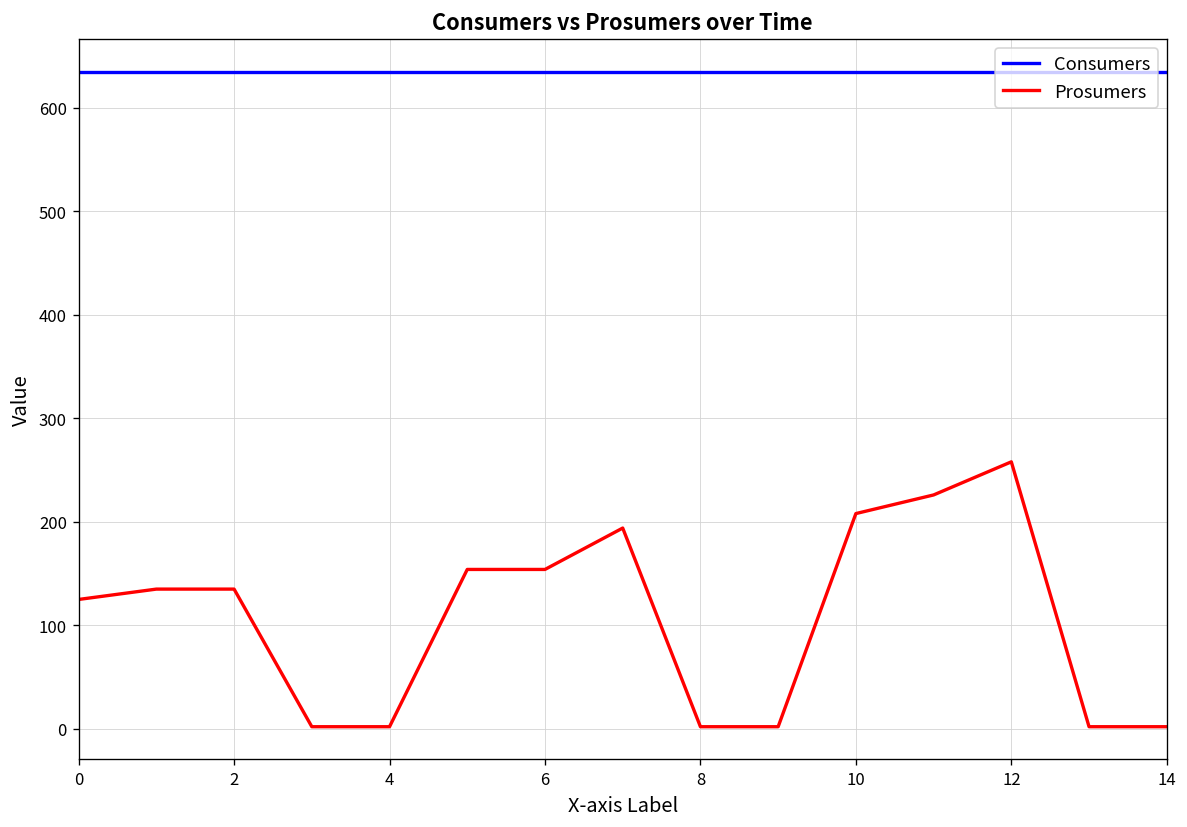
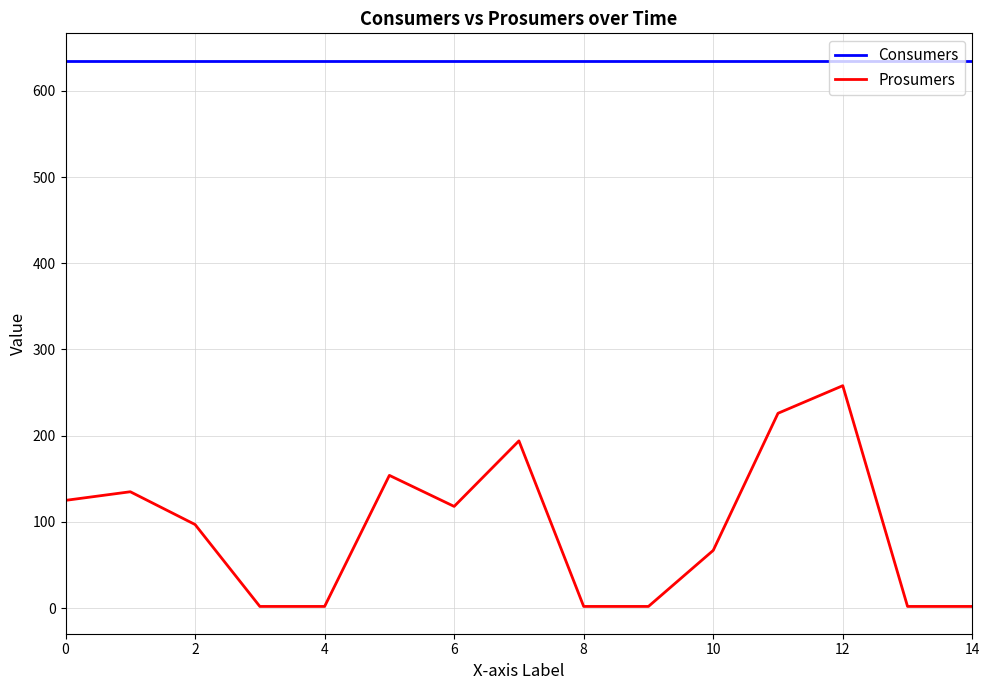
Prosumers, 2: 140 -> 100
Prosumers, 6: 150 -> 120
Prosumers, 10: 210 -> 70
